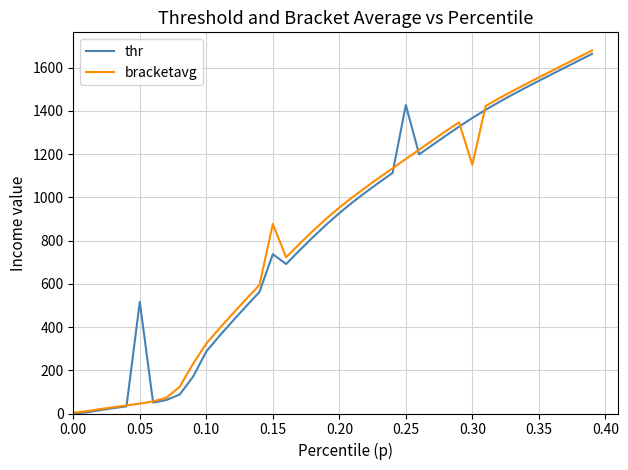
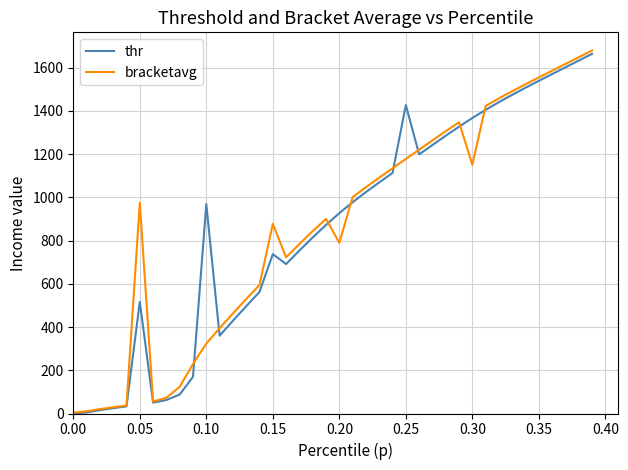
bracketavg, 0.05: 50 -> 980
thr, 0.10: 290 -> 970
bracketavg, 0.20: 950 -> 790
